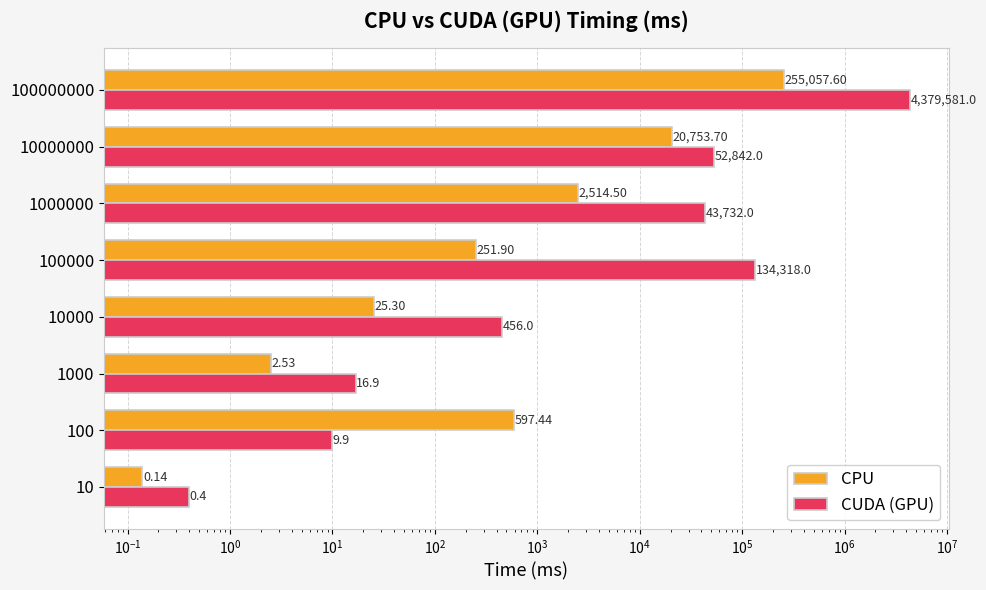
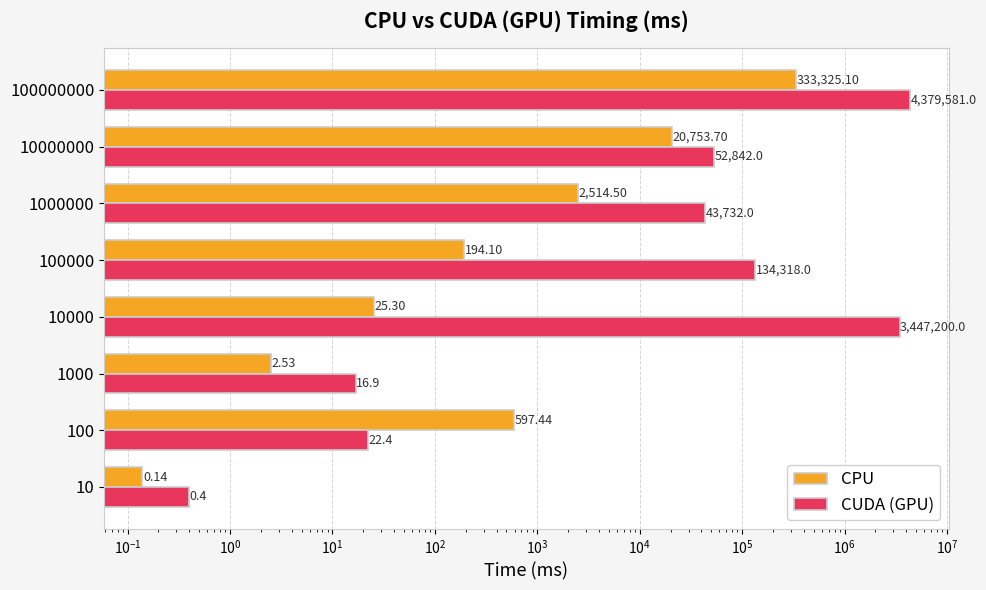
CPU, 100000000: 255,057.60 -> 333,325.10
CPU, 100000: 251.90 -> 194.10
CUDA (GPU), 10000: 456.0 -> 3,447,200.0
CUDA (GPU), 100: 9.9 -> 22.4
